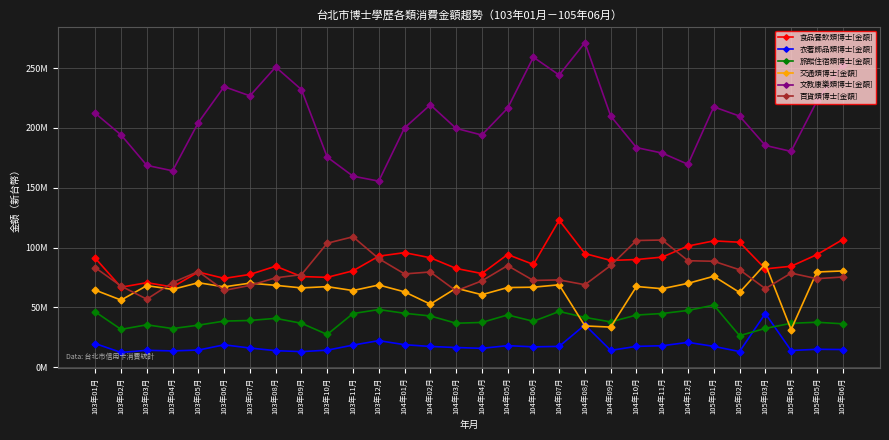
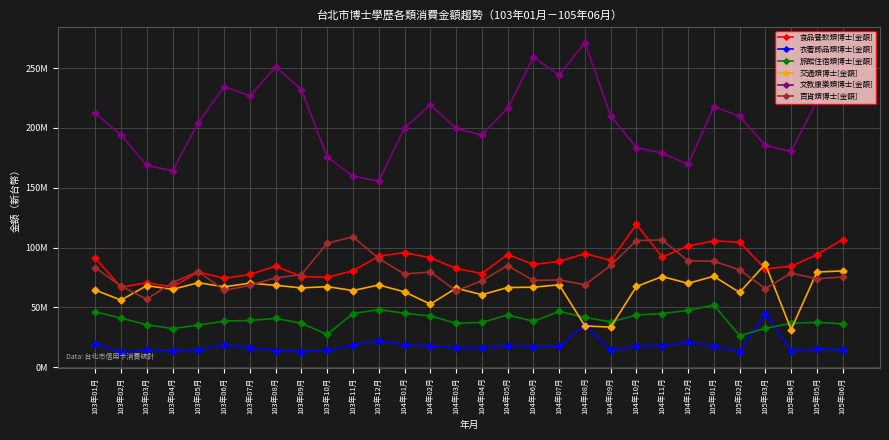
旅館住宿類博士[金額], 103年02月: 32000000 -> 41000000
食品餐飲類博士[金額], 104年07月: 123000000 -> 88000000
食品餐飲類博士[金額], 104年10月: 90000000 -> 119000000
交通類博士[金額], 104年11月: 66000000 -> 76000000
